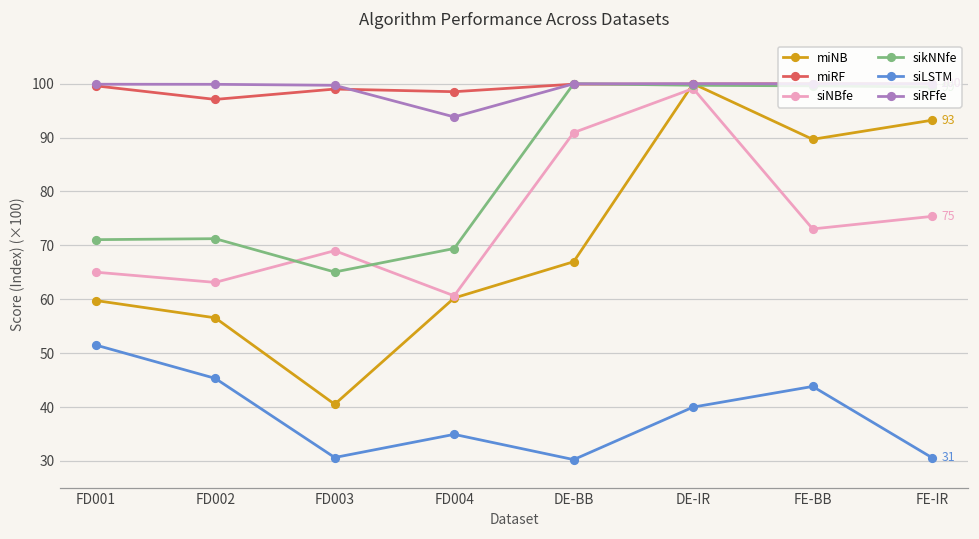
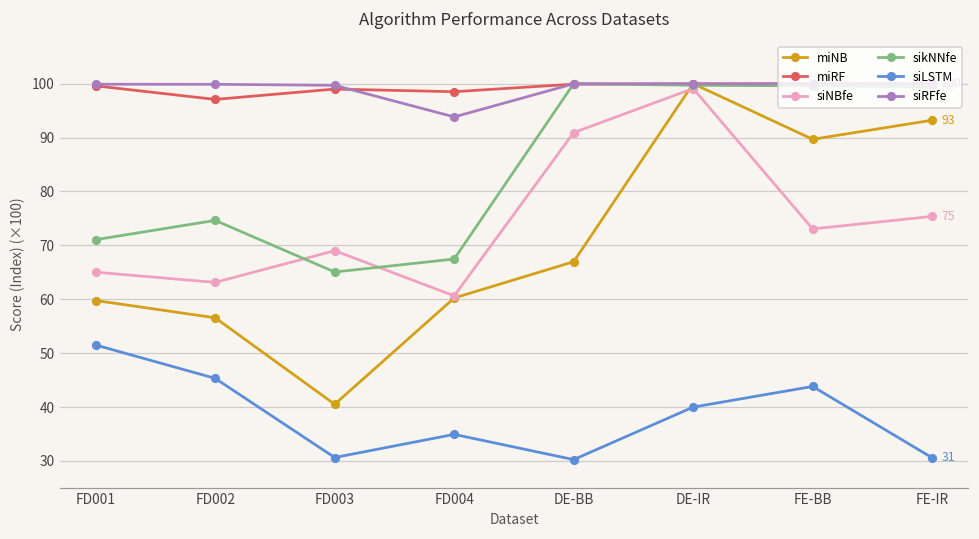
sikNNfe, FD002: 71 -> 75
sikNNfe, FD004: 69 -> 67
